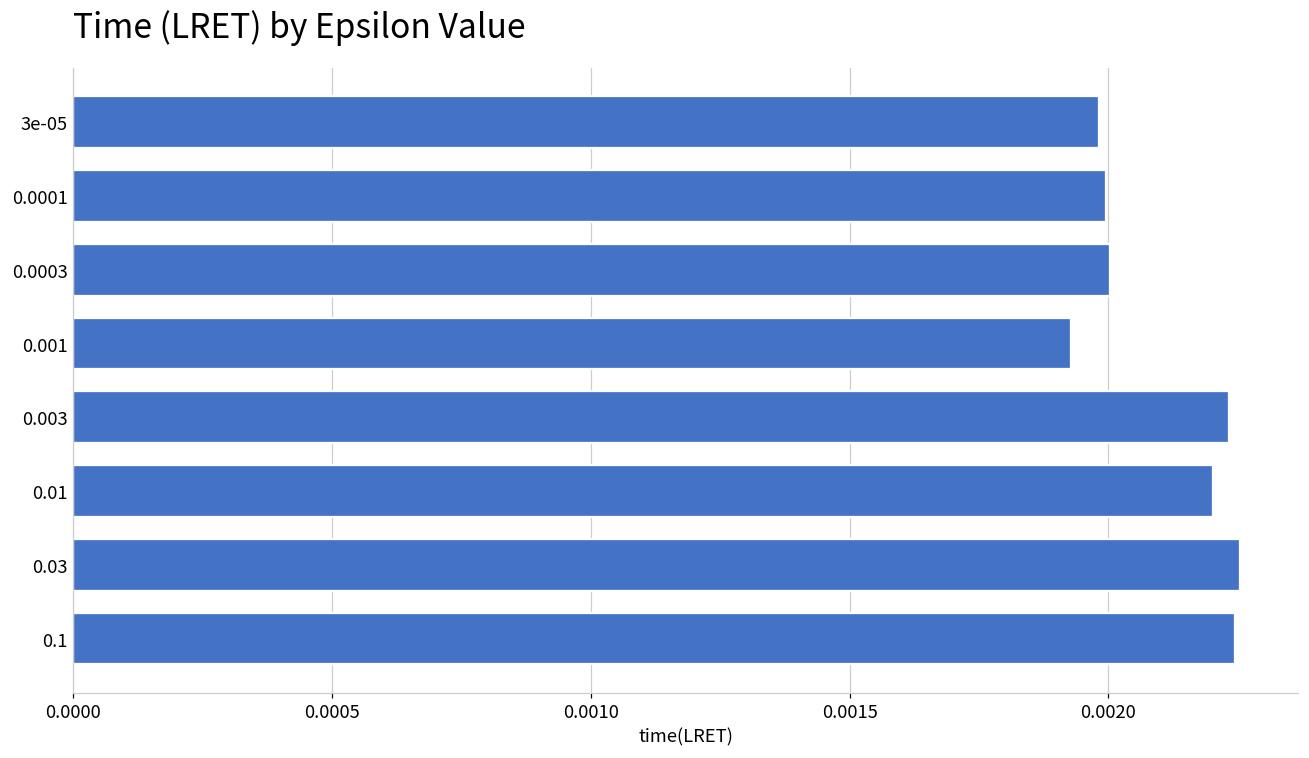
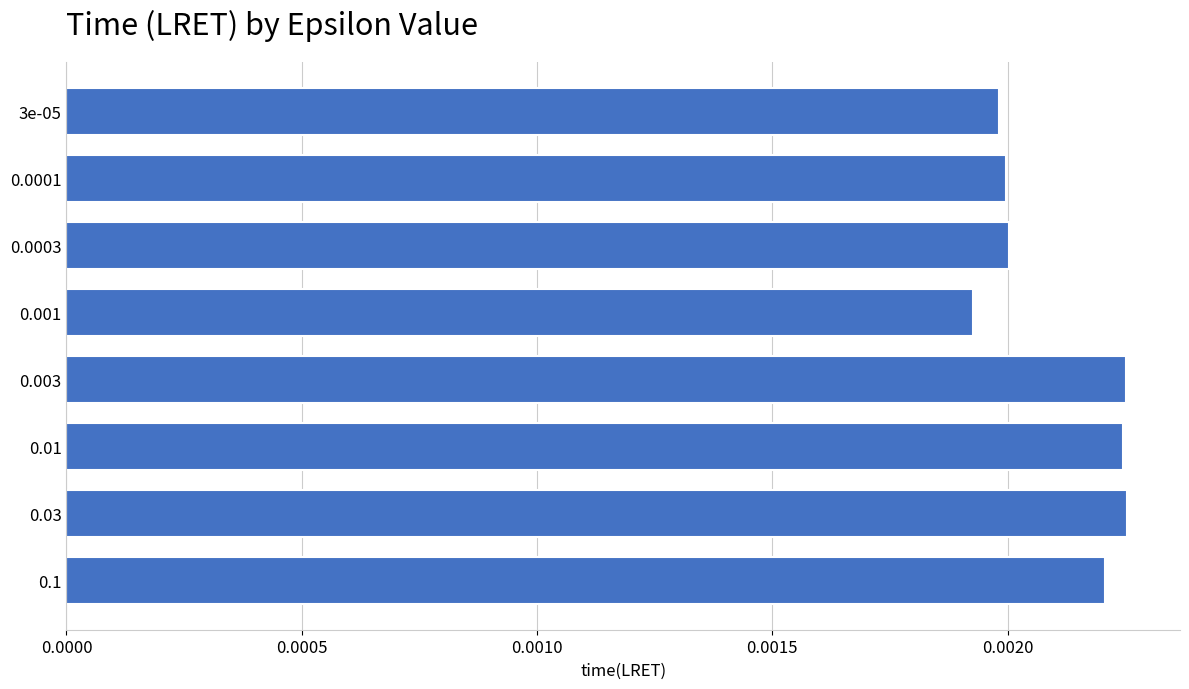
0.003: 0.00223 -> 0.00225
0.01: 0.00220 -> 0.00225
0.1: 0.00224 -> 0.00221
